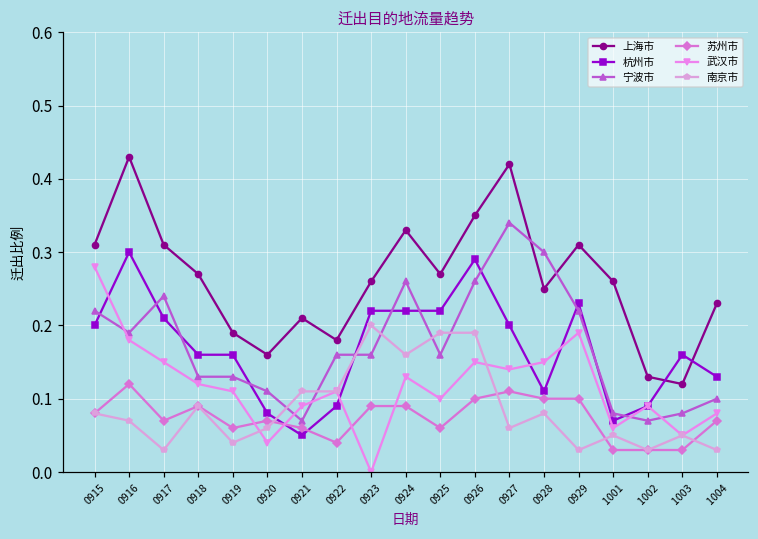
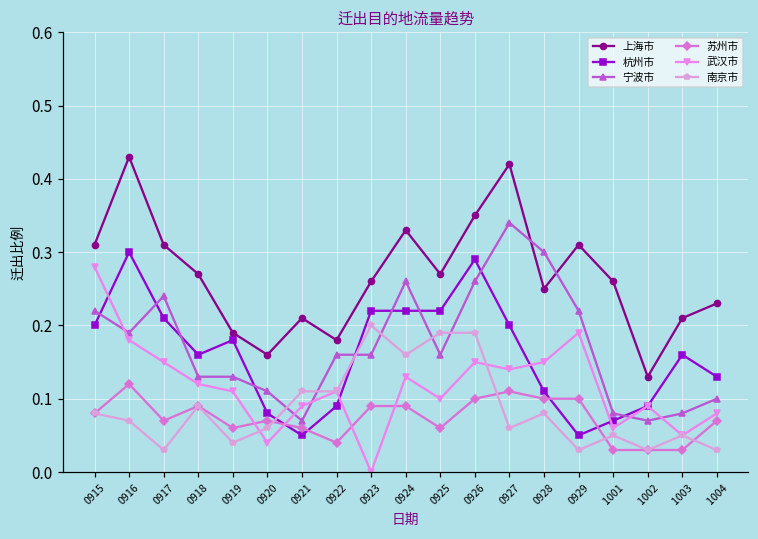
杭州市, 0919: 0.16 -> 0.18
杭州市, 0929: 0.23 -> 0.05
上海市, 1003: 0.12 -> 0.21
